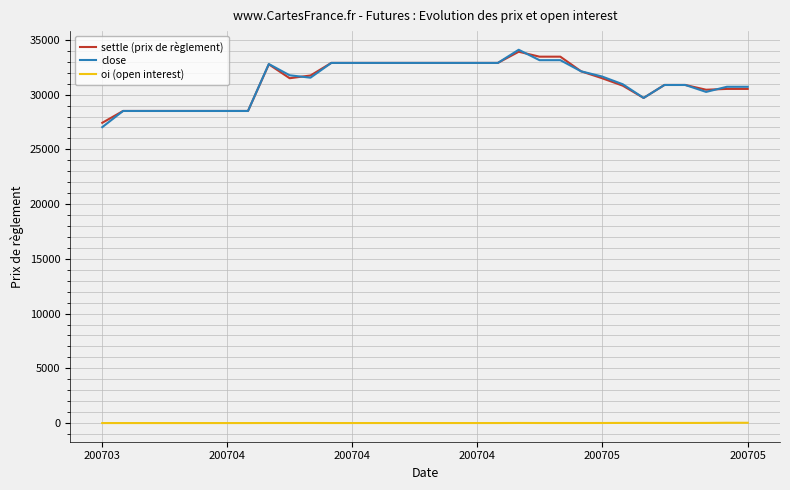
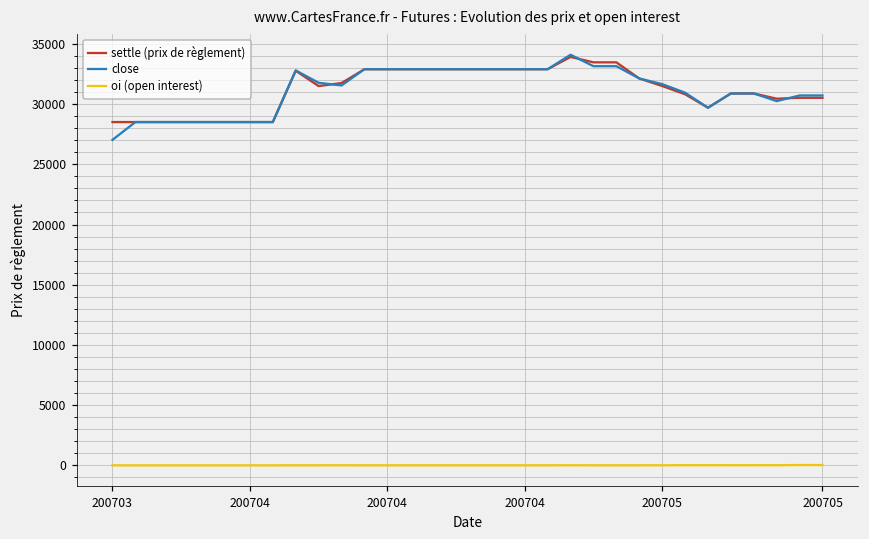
settle (prix de règlement), 200703: 27400 -> 28500
